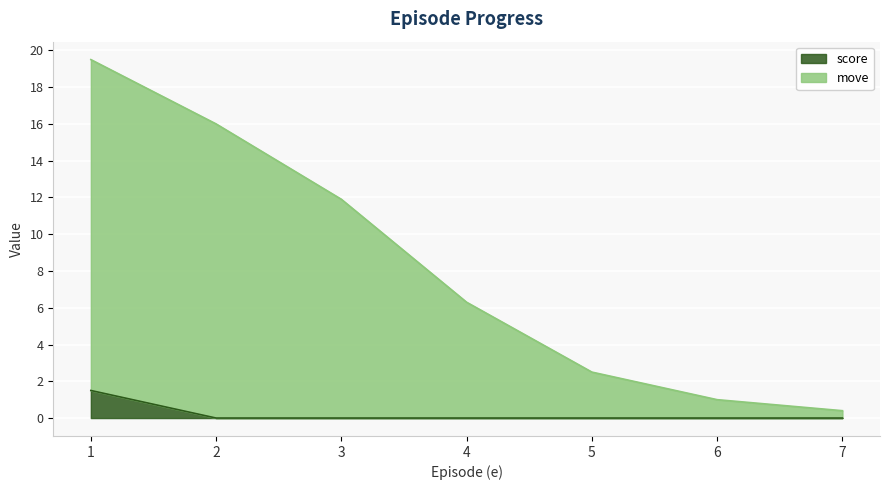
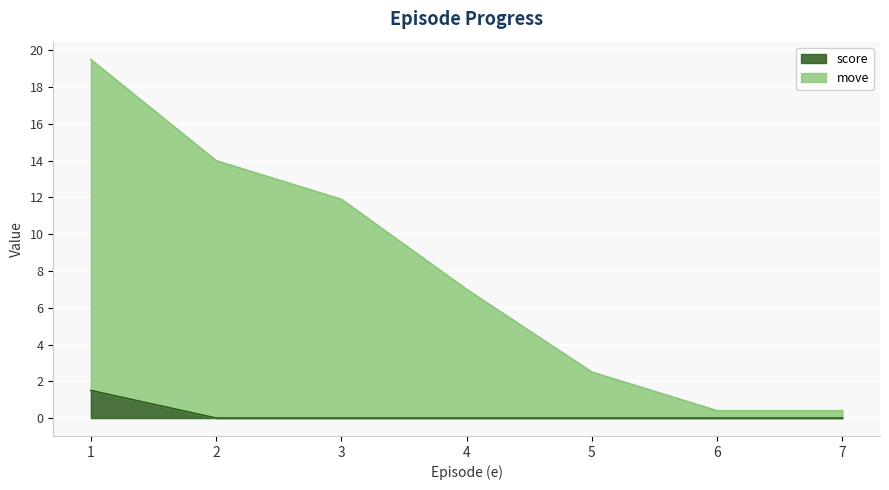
move, 2: 16 -> 14
move, 4: 6.3 -> 7.0
move, 6: 1.0 -> 0.4
